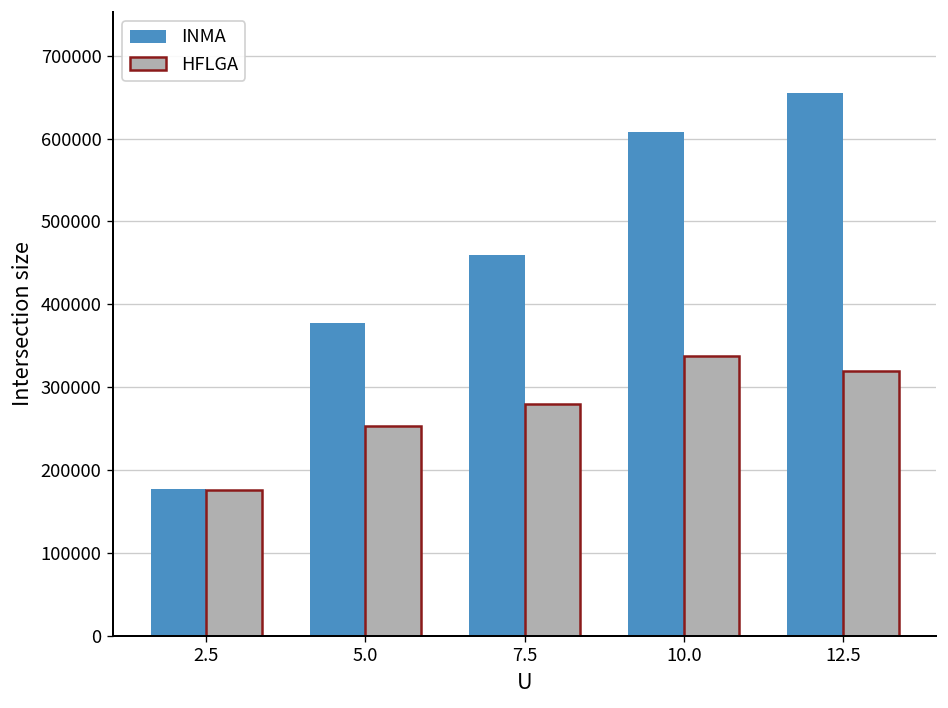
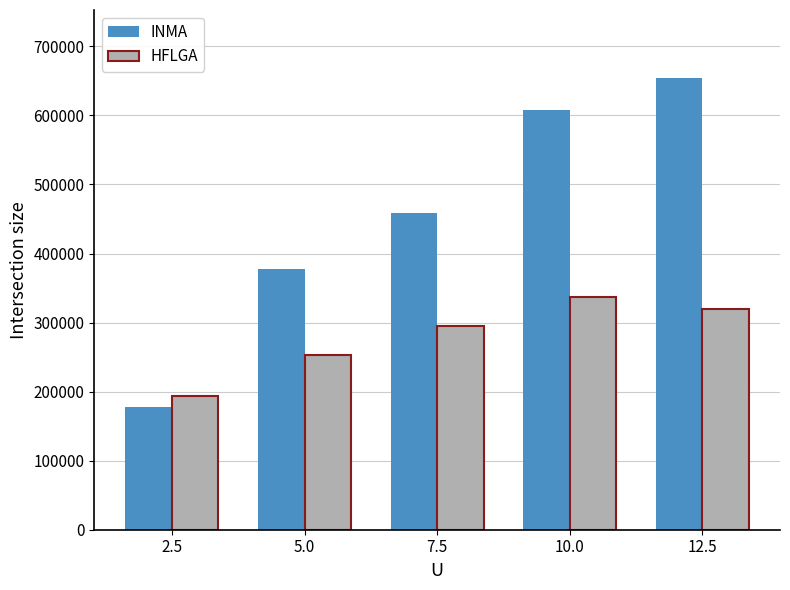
HFLGA, 2.5: 180000 -> 190000
HFLGA, 7.5: 280000 -> 290000
